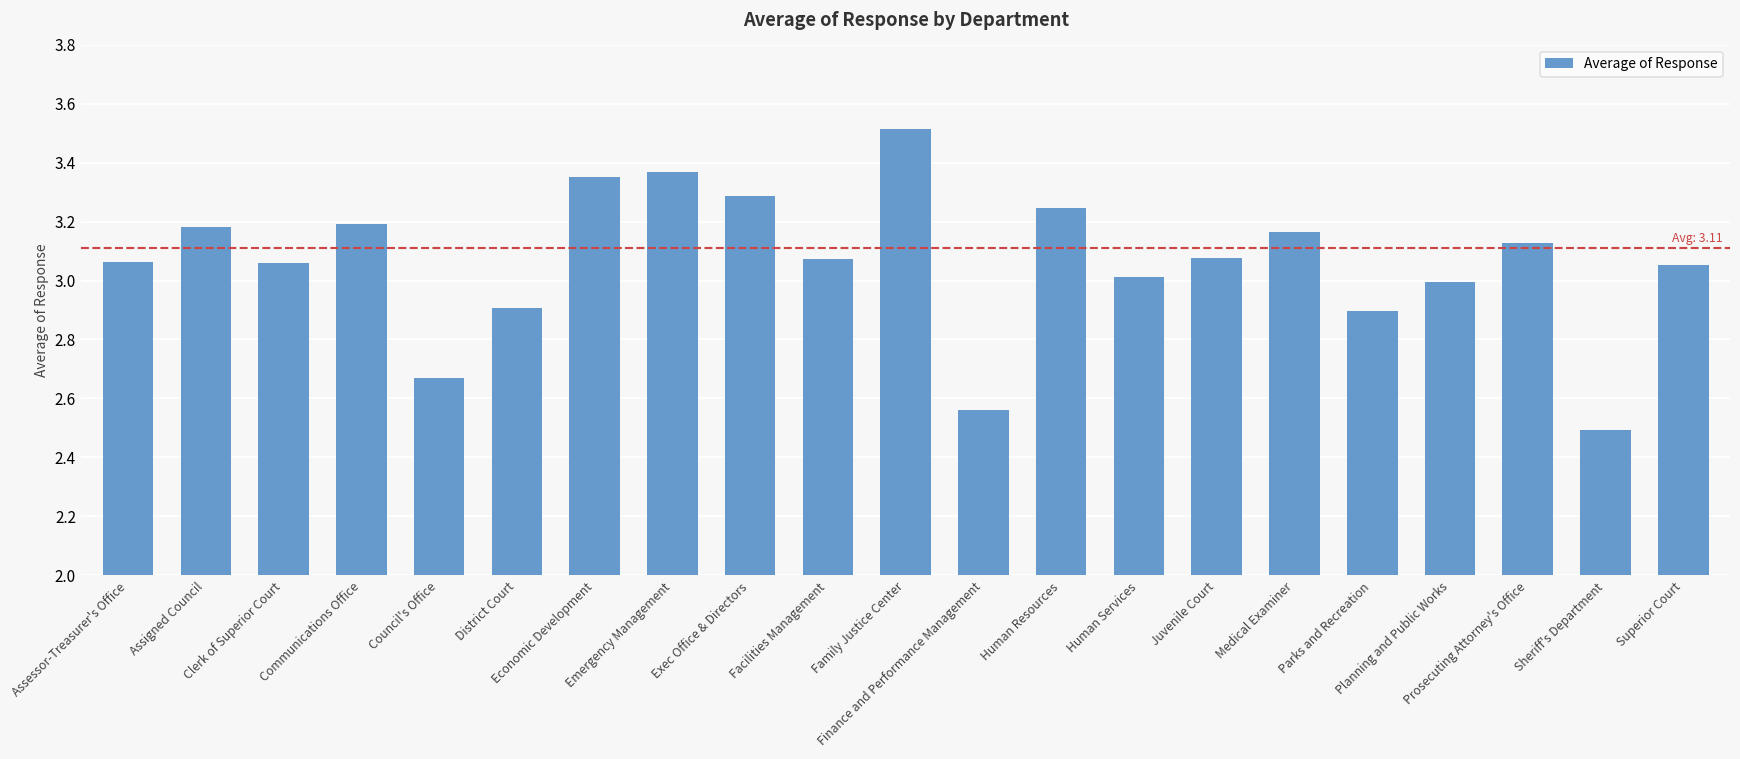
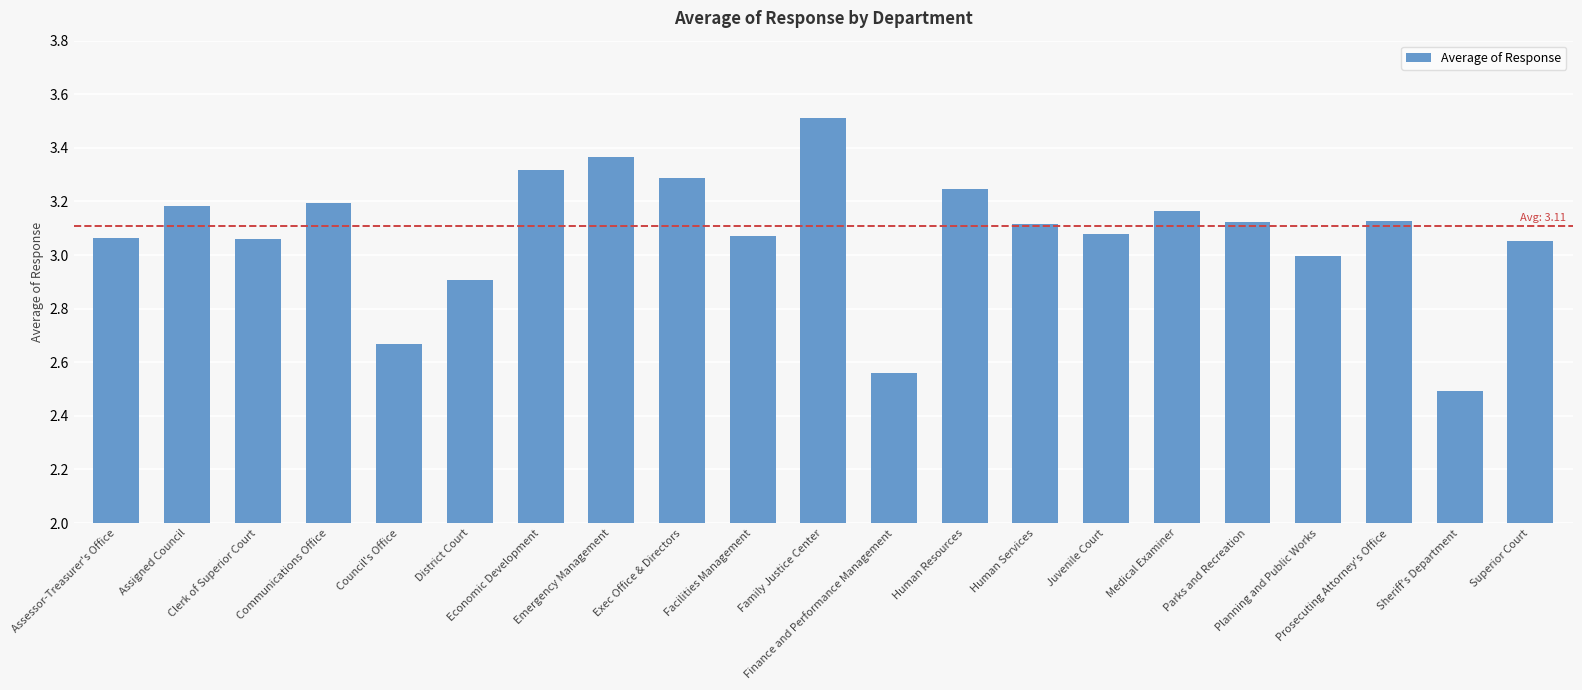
Economic Development: 3.35 -> 3.32
Human Services: 3.01 -> 3.12
Parks and Recreation: 2.90 -> 3.12
